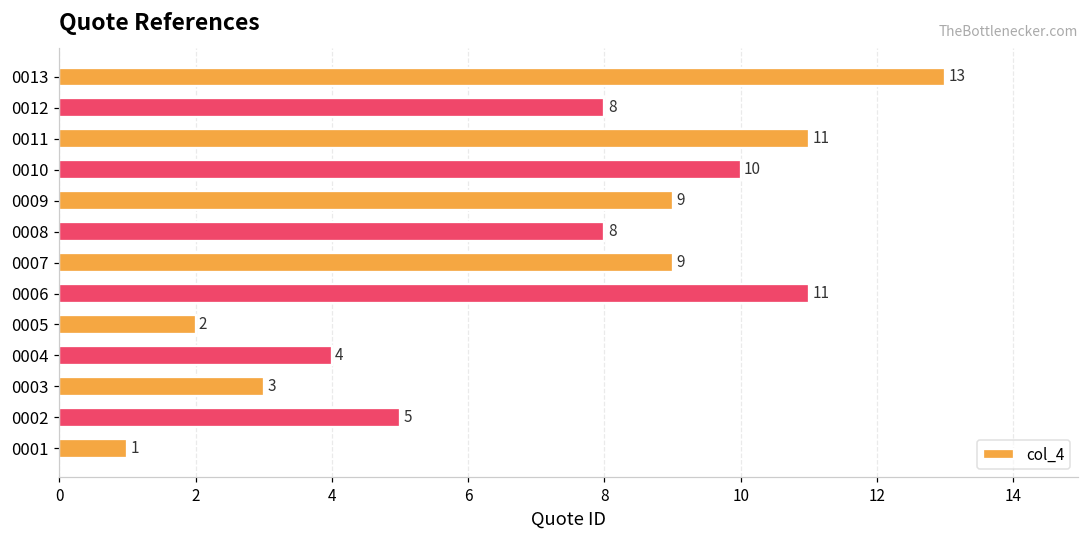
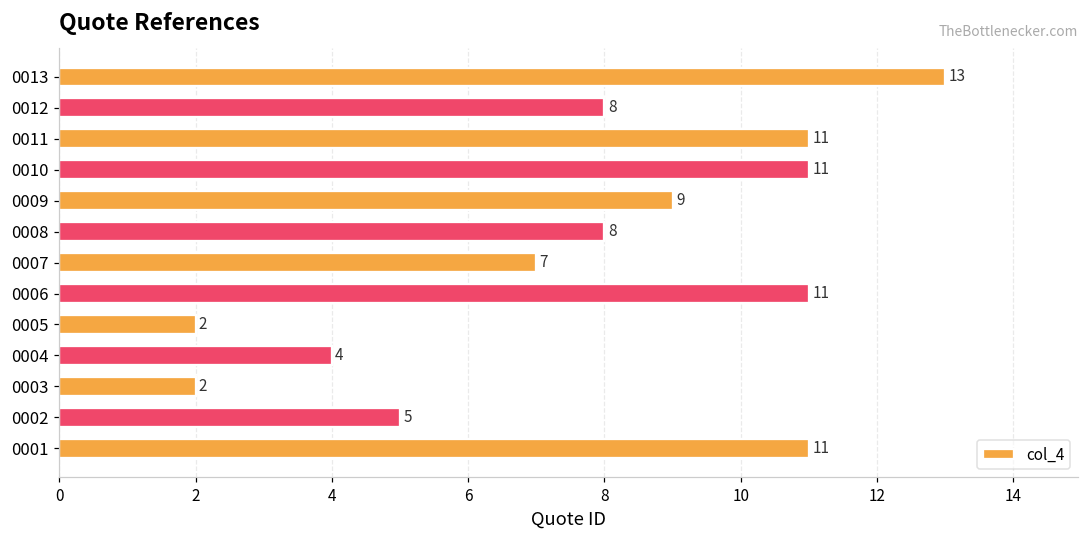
0010: 10 -> 11
0007: 9 -> 7
0003: 3 -> 2
0001: 1 -> 11
